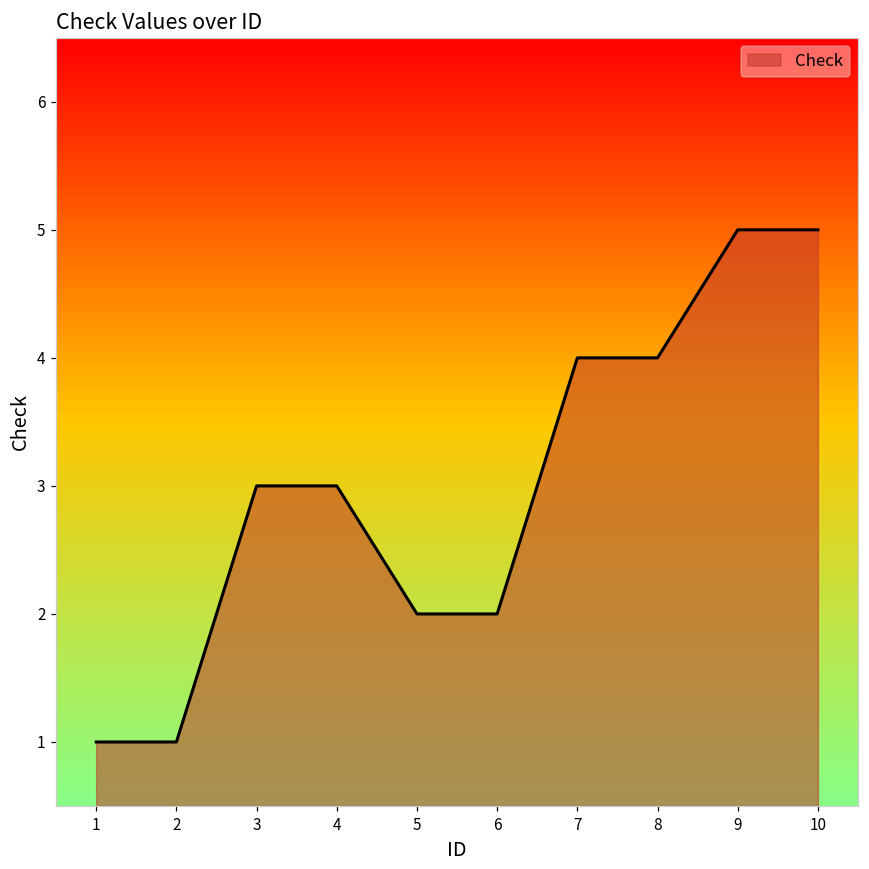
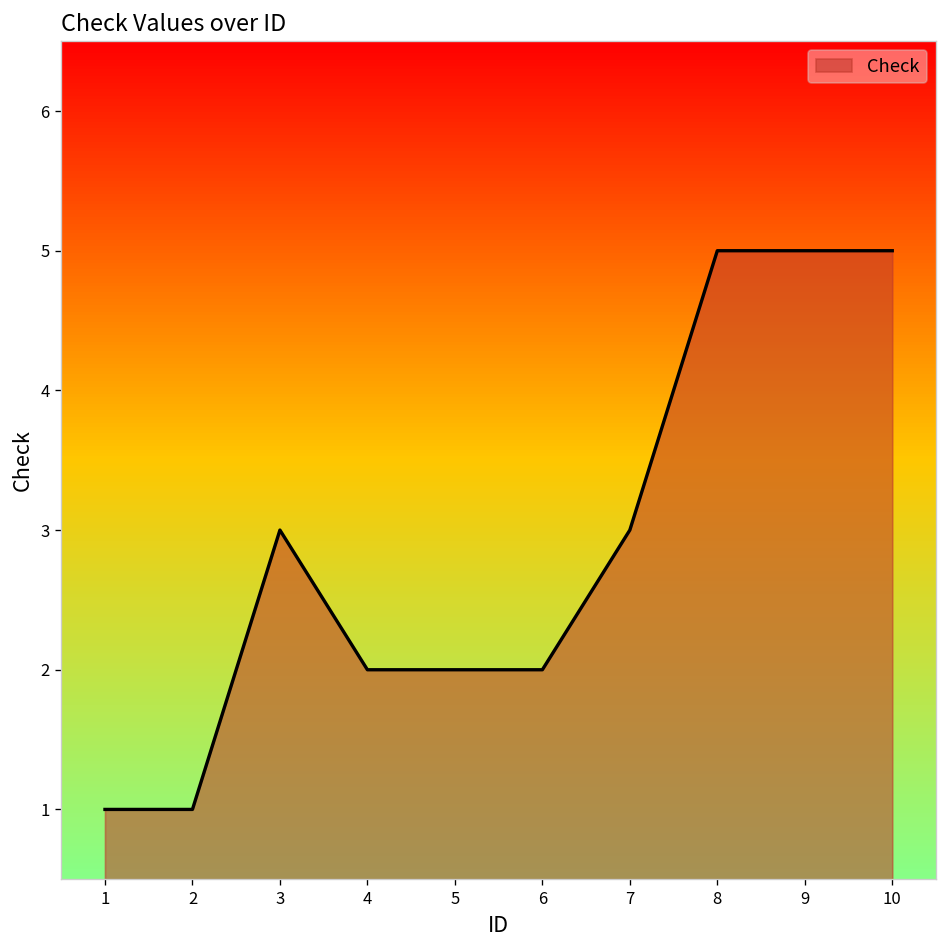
4: 3 -> 2
7: 4 -> 3
8: 4 -> 5
